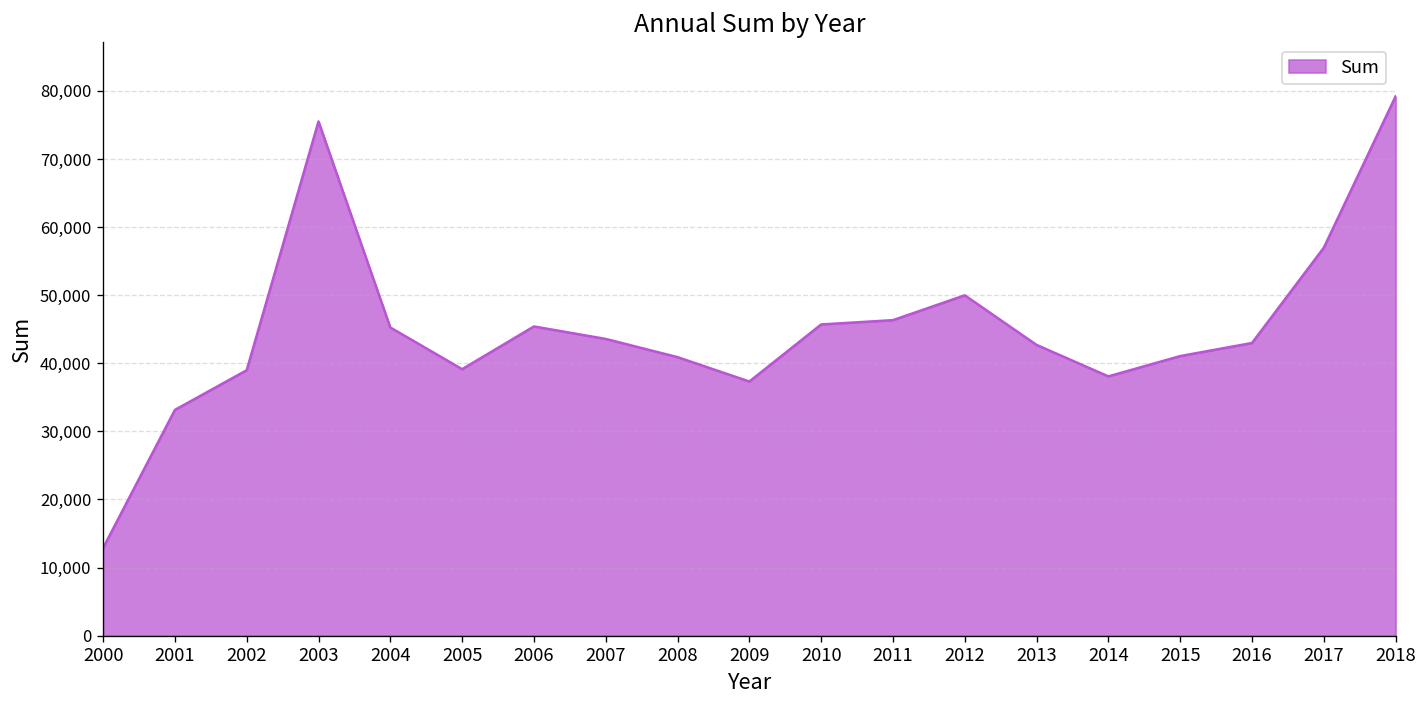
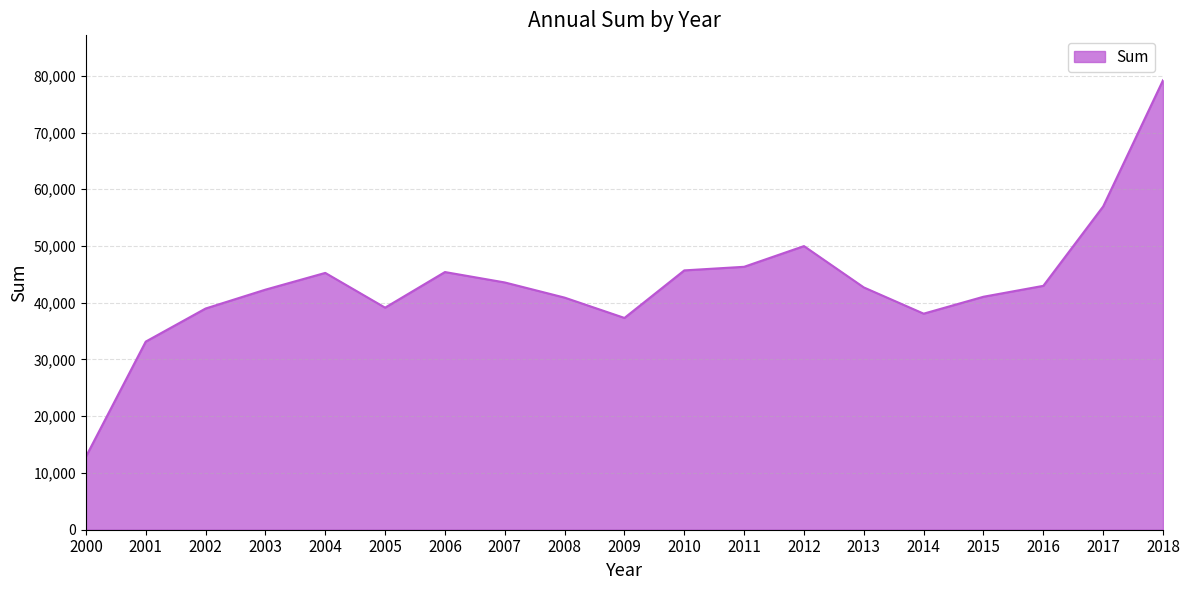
2003: 76,000 -> 42,000
